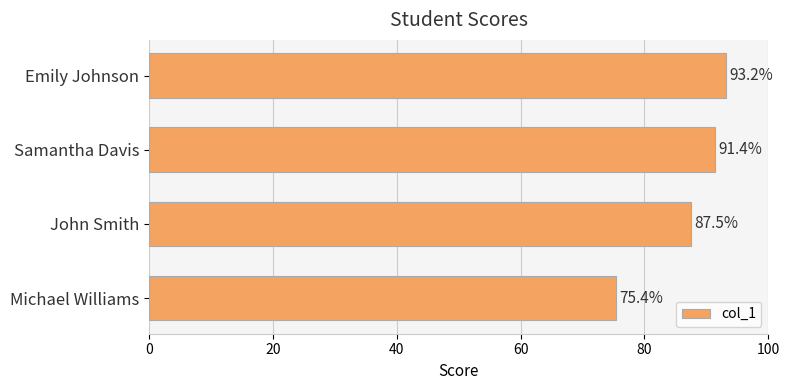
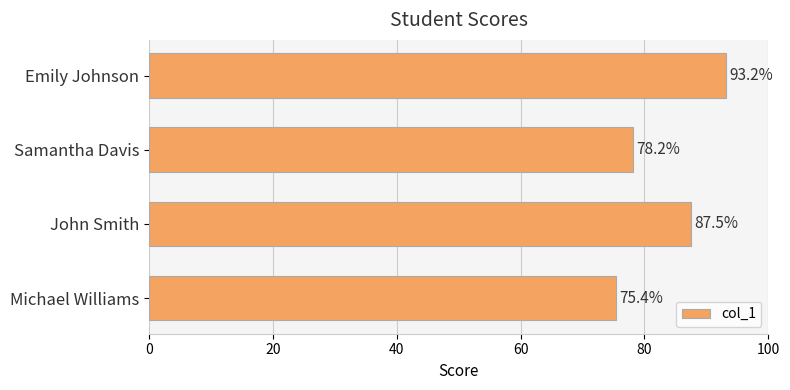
Samantha Davis: 91.4% -> 78.2%
